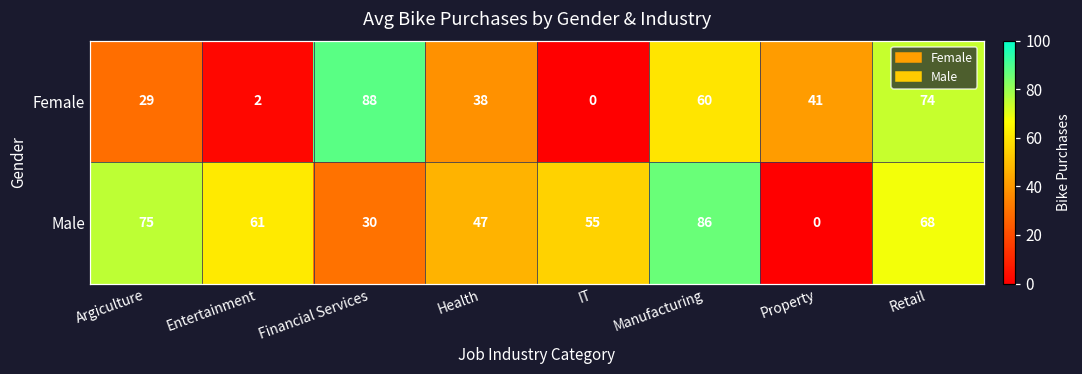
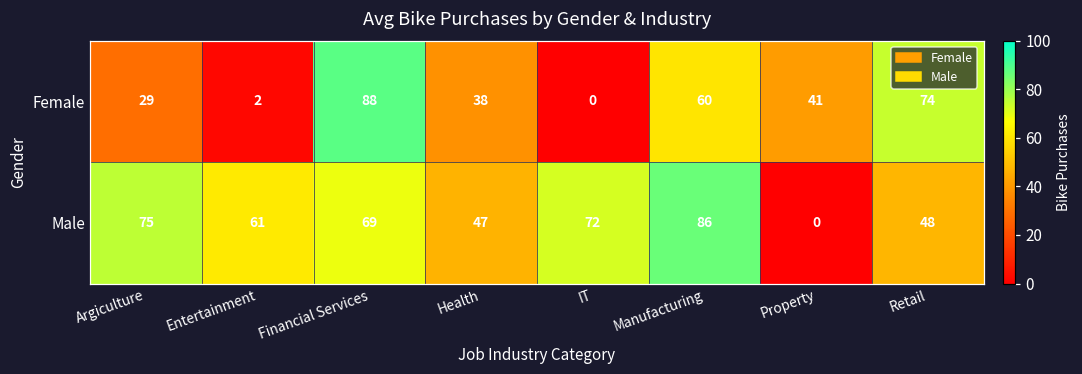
Male, Financial Services: 30 -> 69
Male, IT: 55 -> 72
Male, Retail: 68 -> 48
